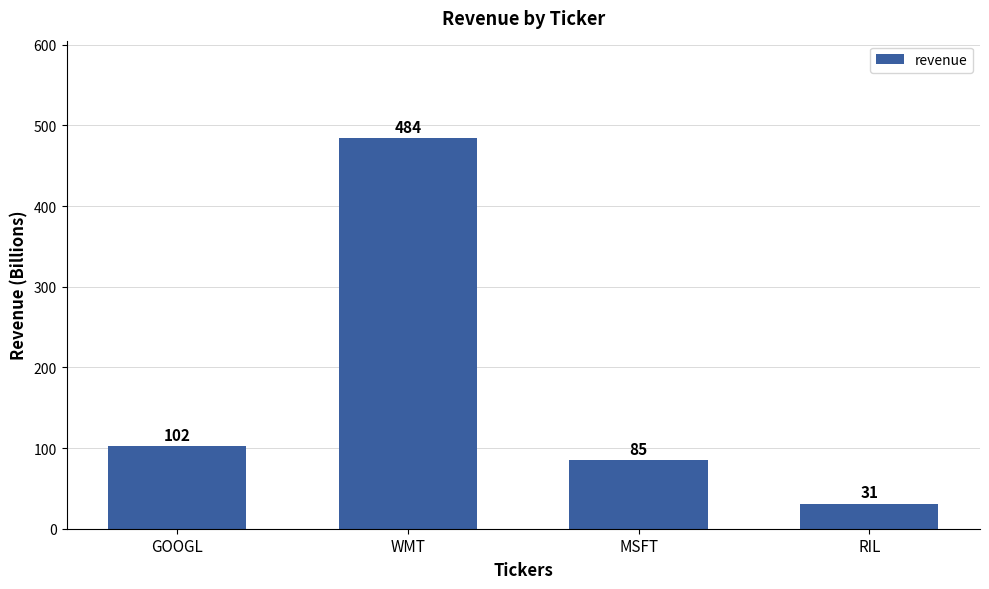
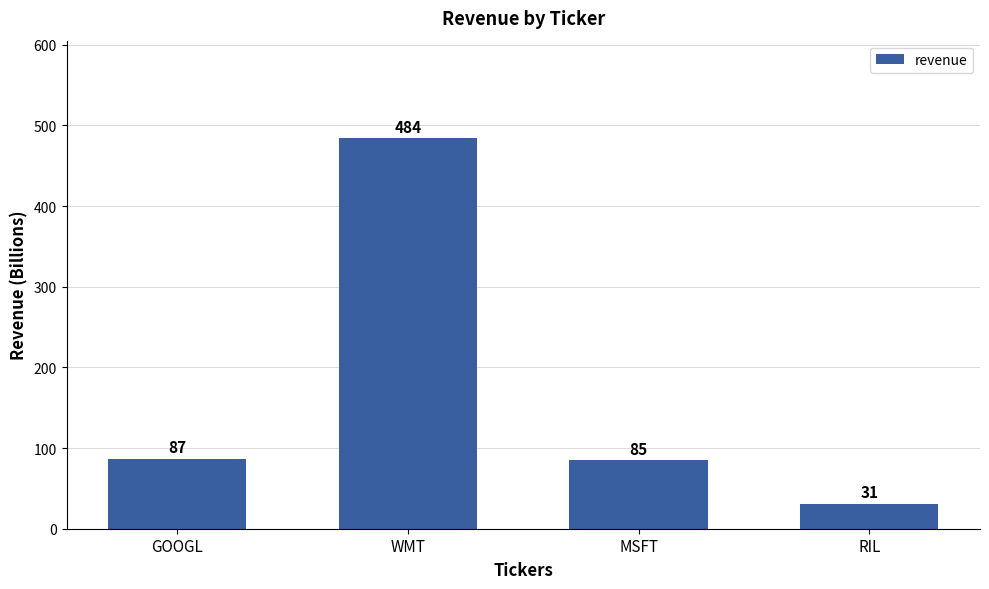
GOOGL: 102 -> 87
